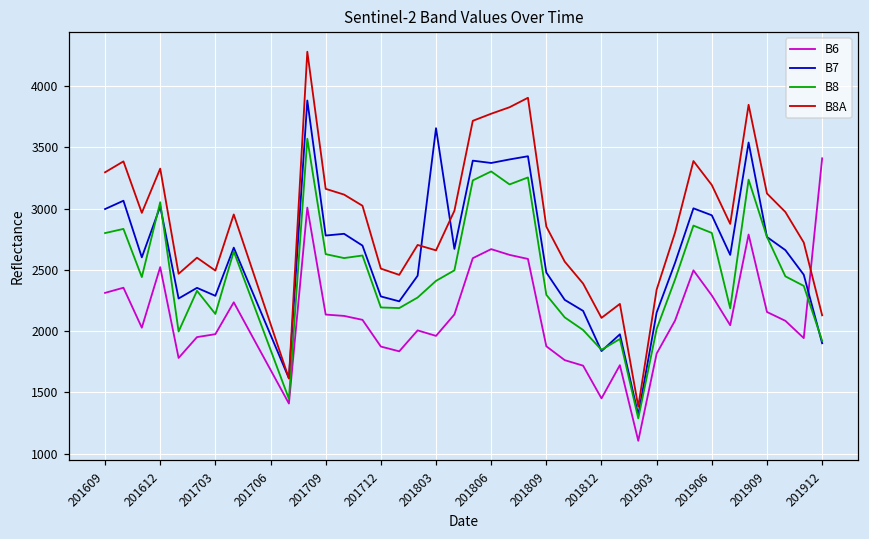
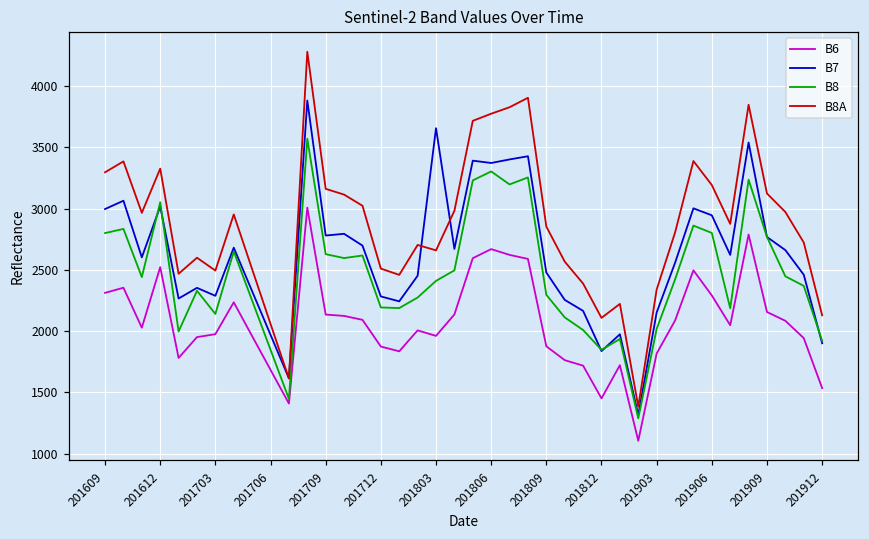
B6, 201912: 3410 -> 1540
